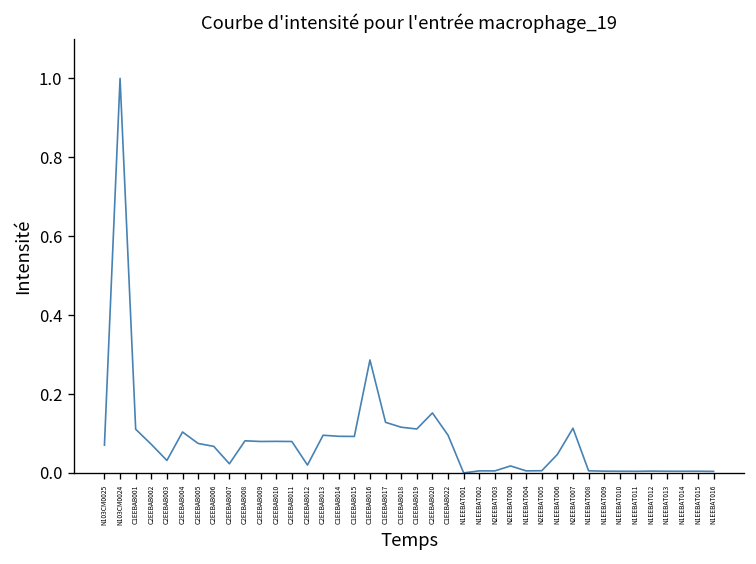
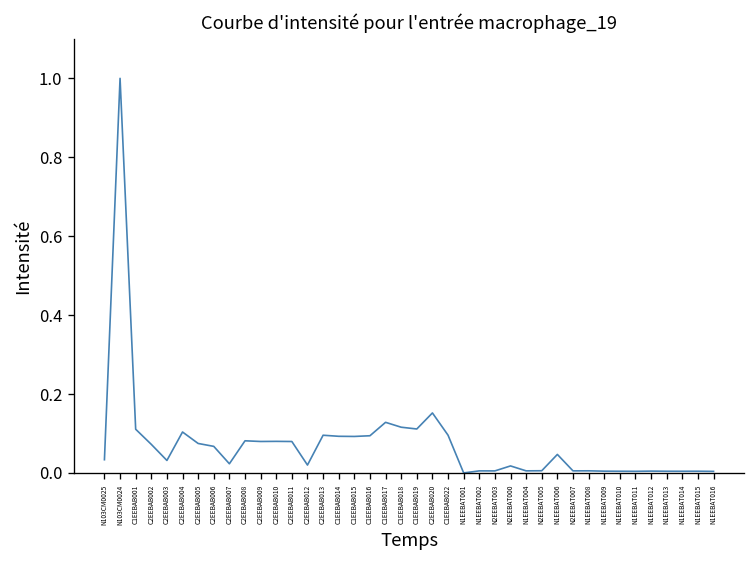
N103CM0025: 0.07 -> 0.03
C1EEBAB016: 0.29 -> 0.09
N2EEBAT007: 0.11 -> 0.01
